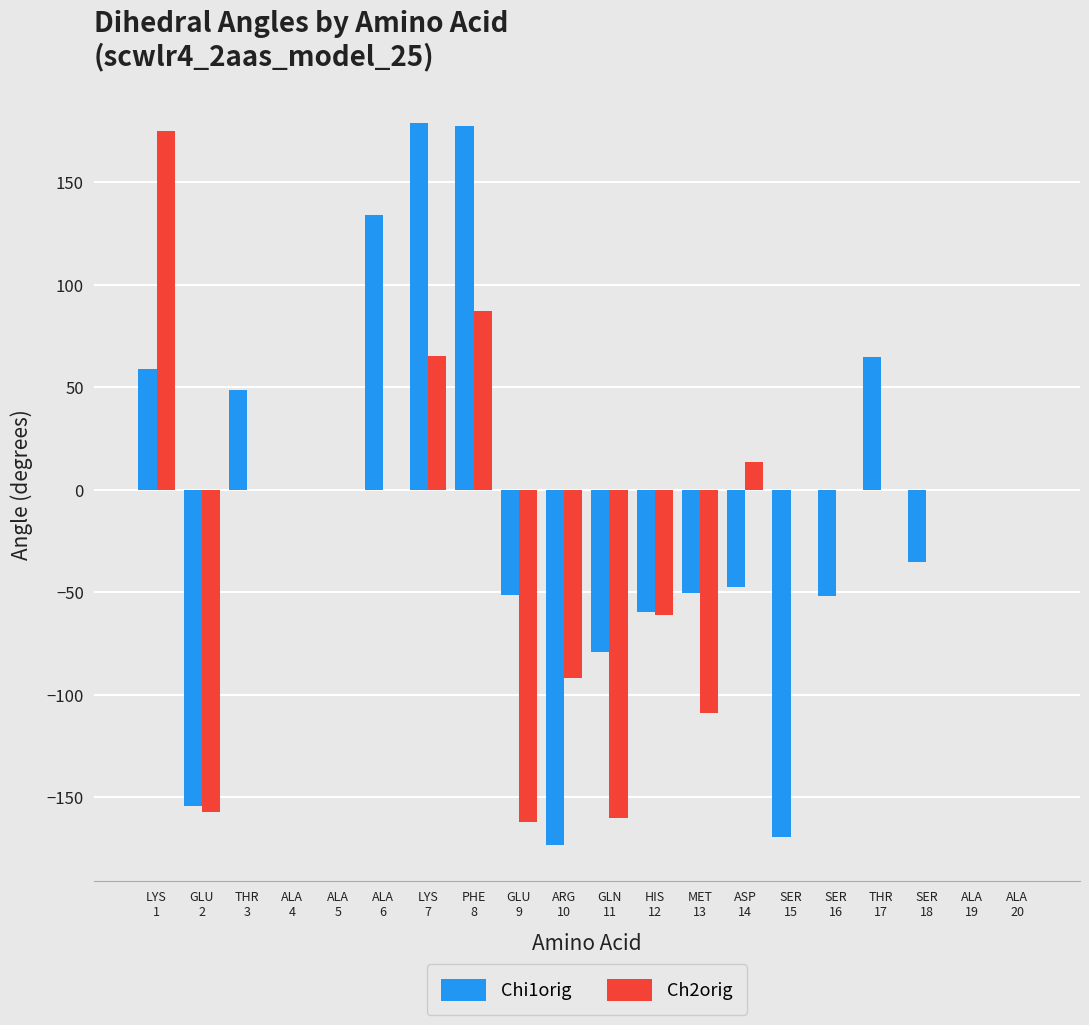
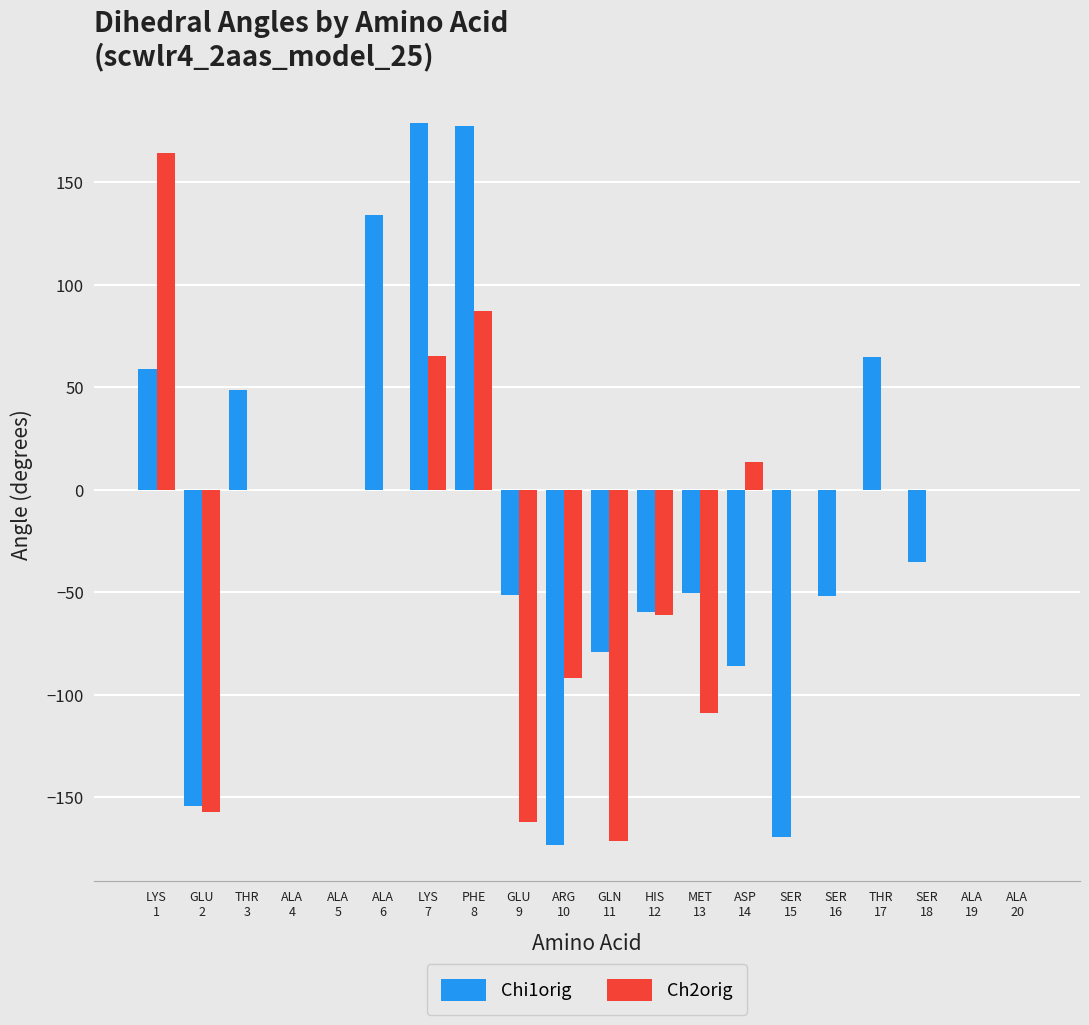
Ch2orig, LYS 1: 175 -> 165
Ch2orig, GLN 11: -160 -> -171
Chi1orig, ASP 14: -48 -> -86
